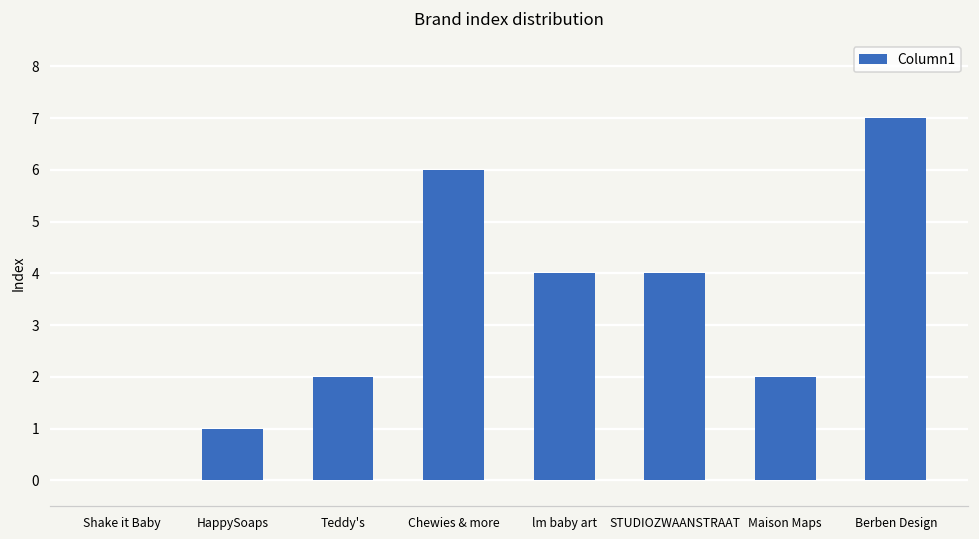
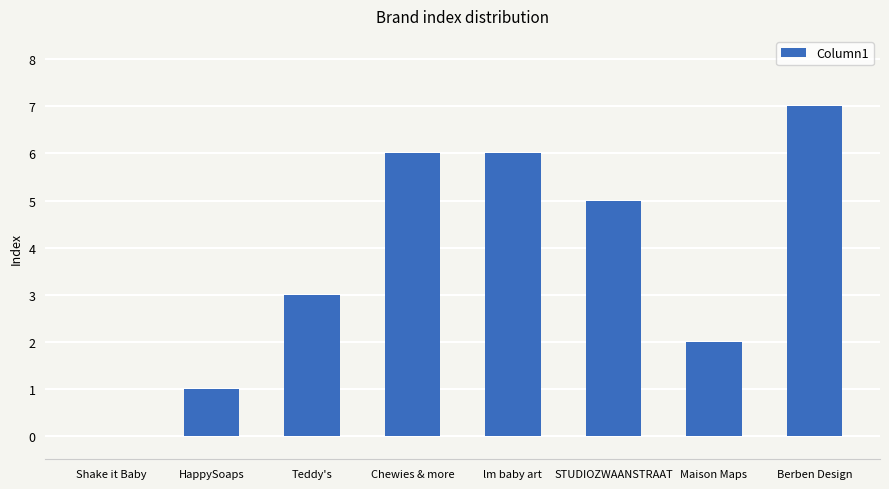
Teddy's: 2 -> 3
lm baby art: 4 -> 6
STUDIOZWAANSTRAAT: 4 -> 5
